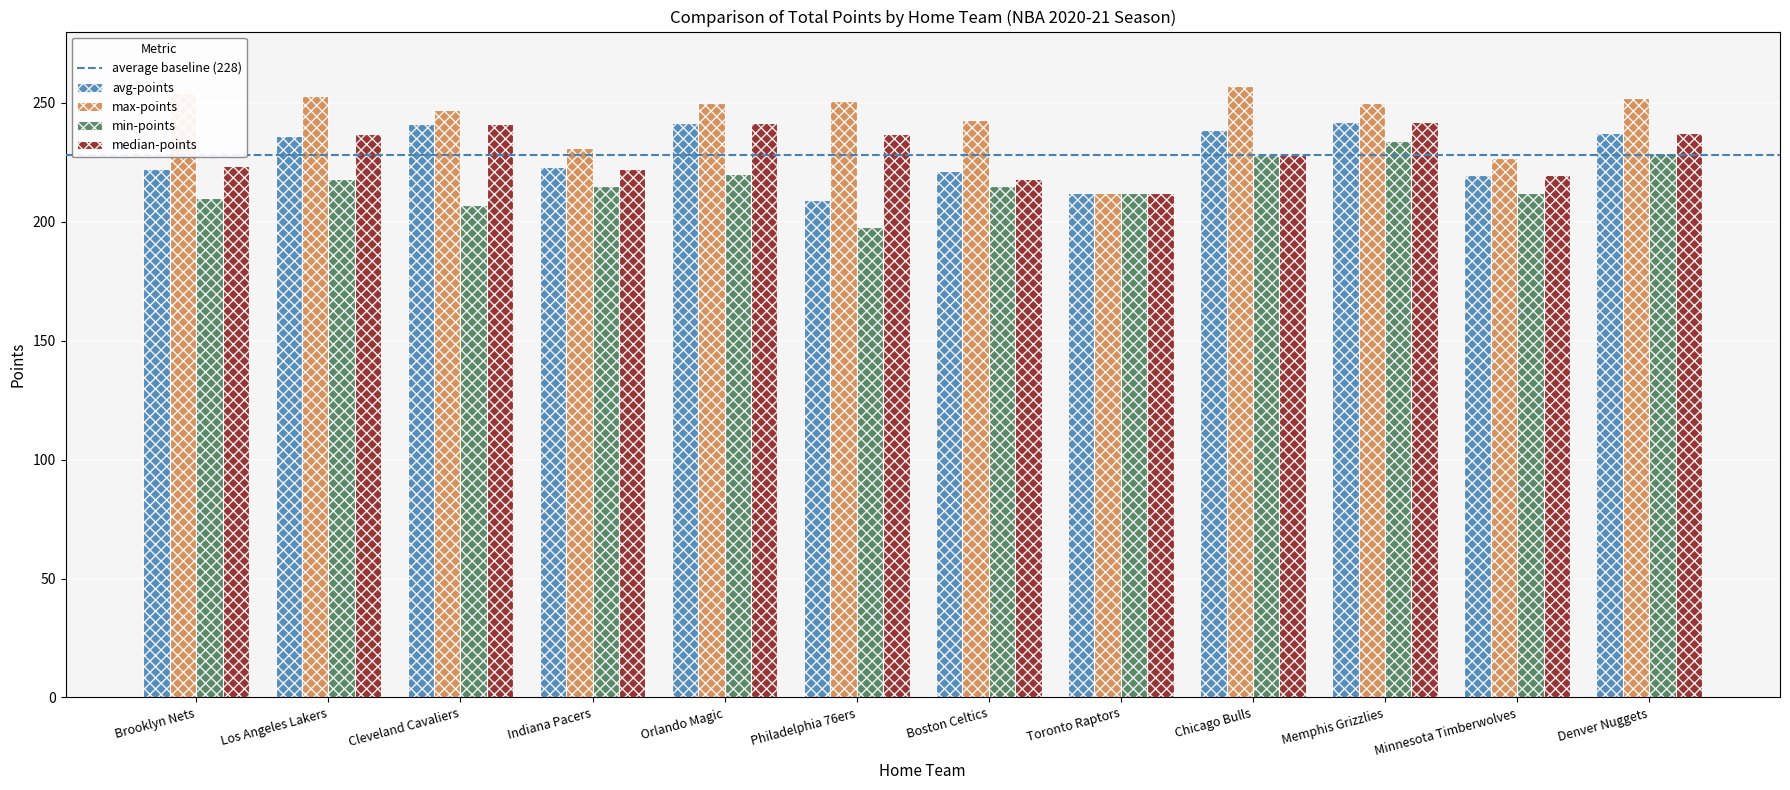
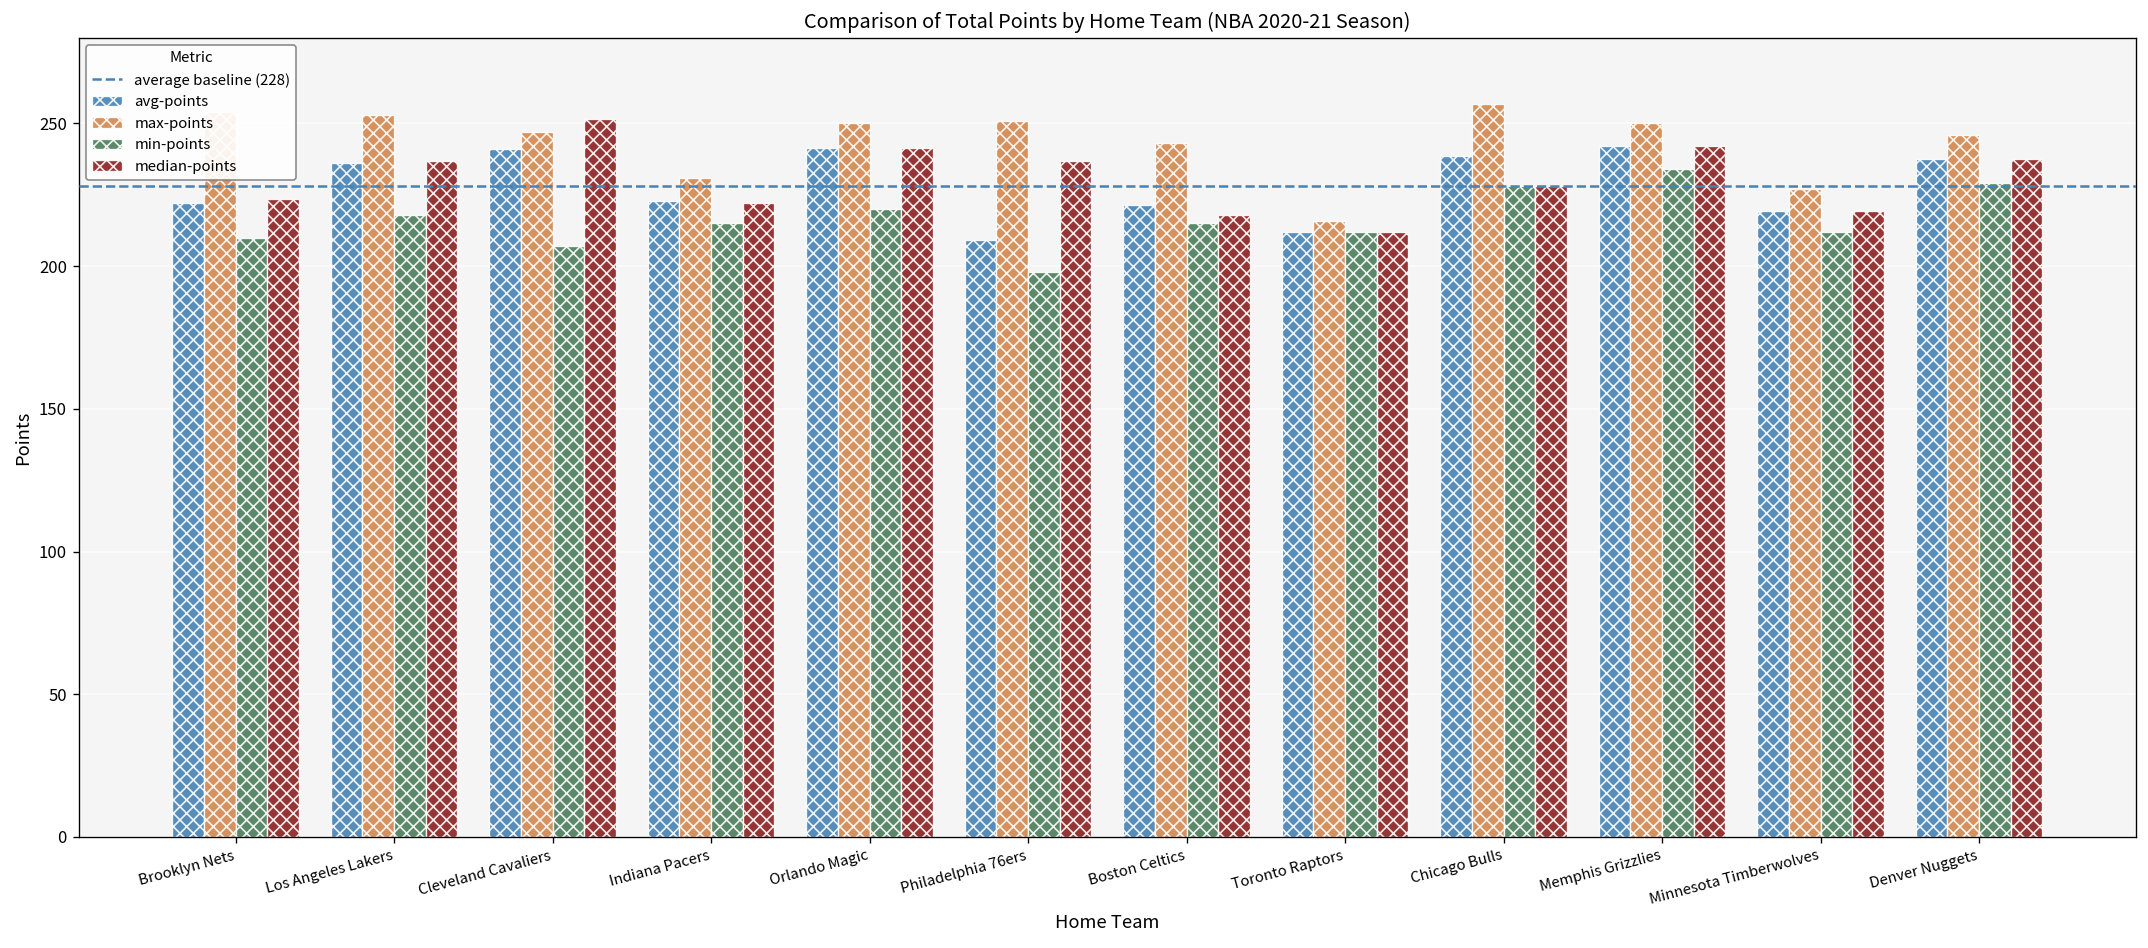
median-points, Cleveland Cavaliers: 241 -> 252
max-points, Toronto Raptors: 212 -> 216
max-points, Denver Nuggets: 252 -> 246
